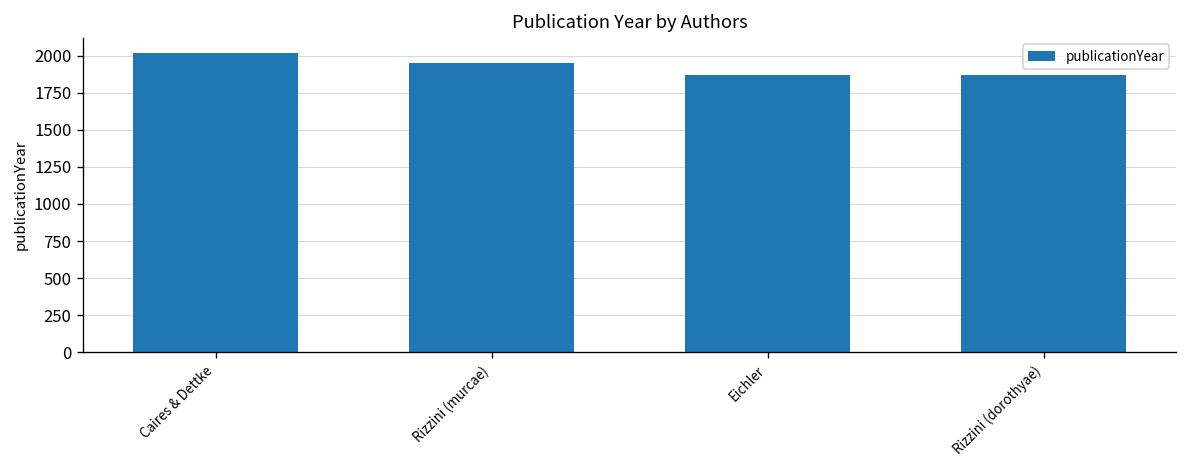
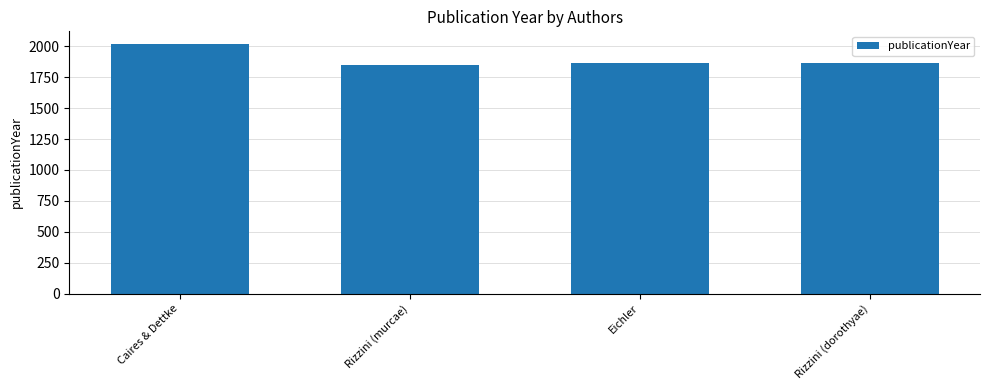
Rizzini (murcae): 1950 -> 1850
